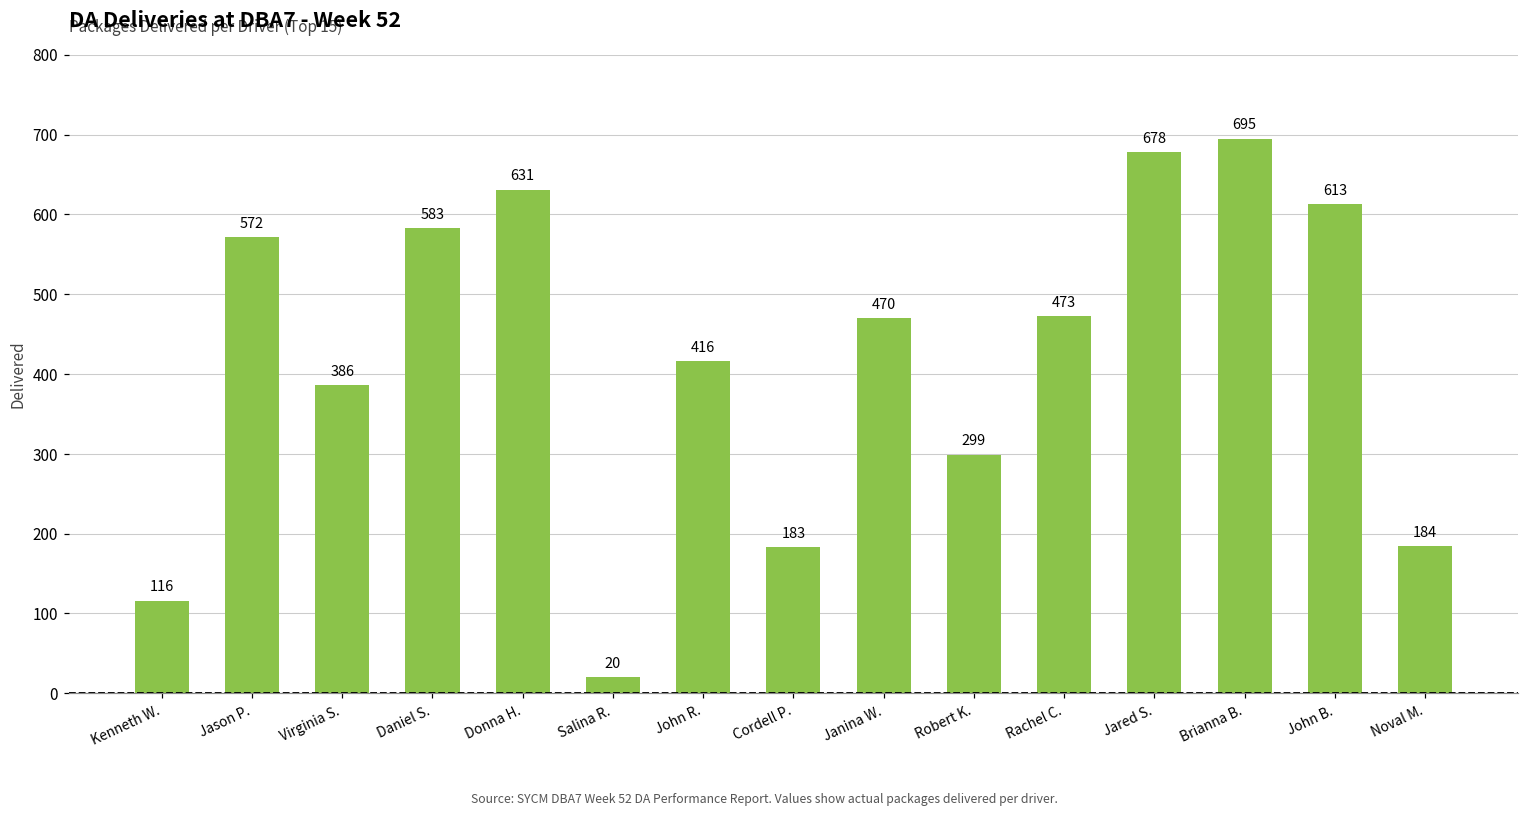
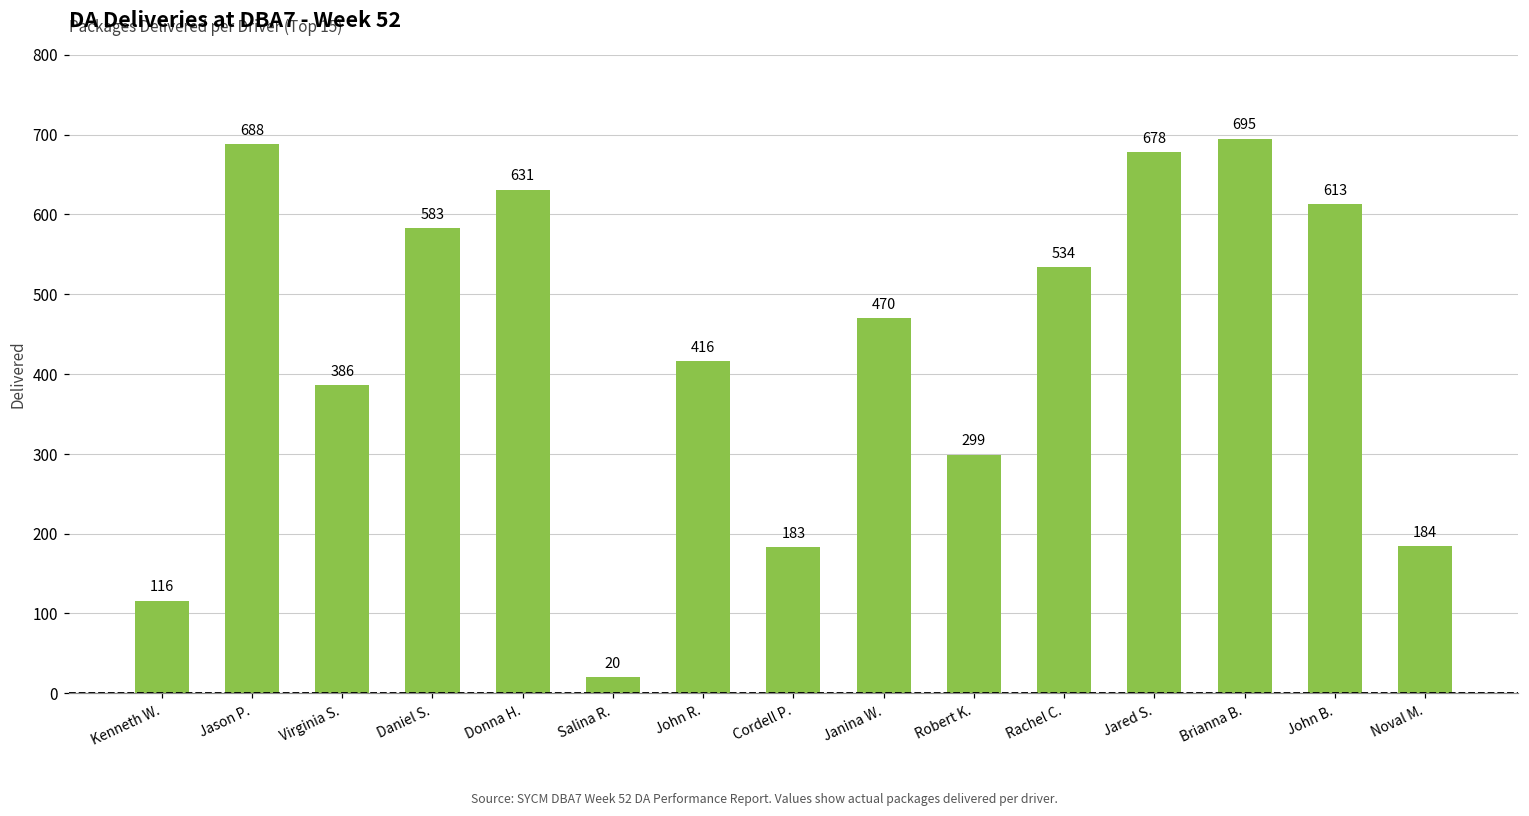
Jason P.: 572 -> 688
Rachel C.: 473 -> 534
